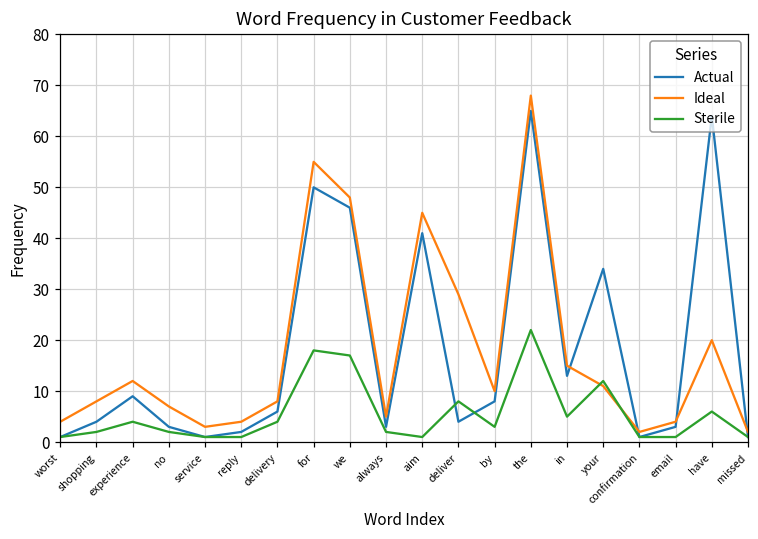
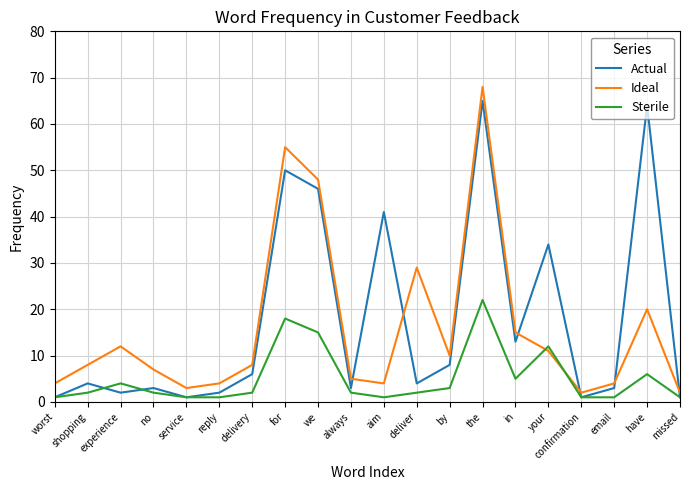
Actual, experience: 9 -> 2
Sterile, delivery: 4 -> 2
Sterile, we: 17 -> 15
Ideal, aim: 45 -> 4
Sterile, deliver: 8 -> 2
